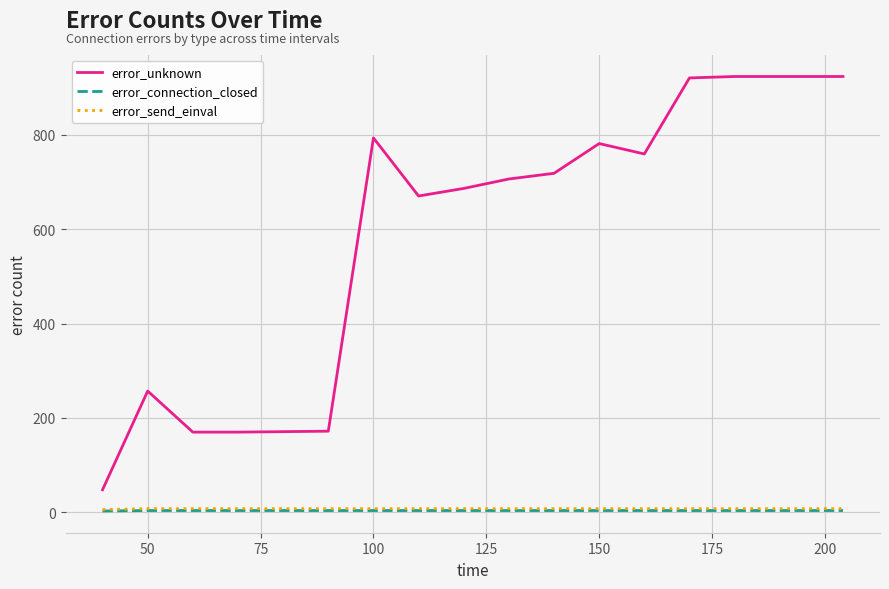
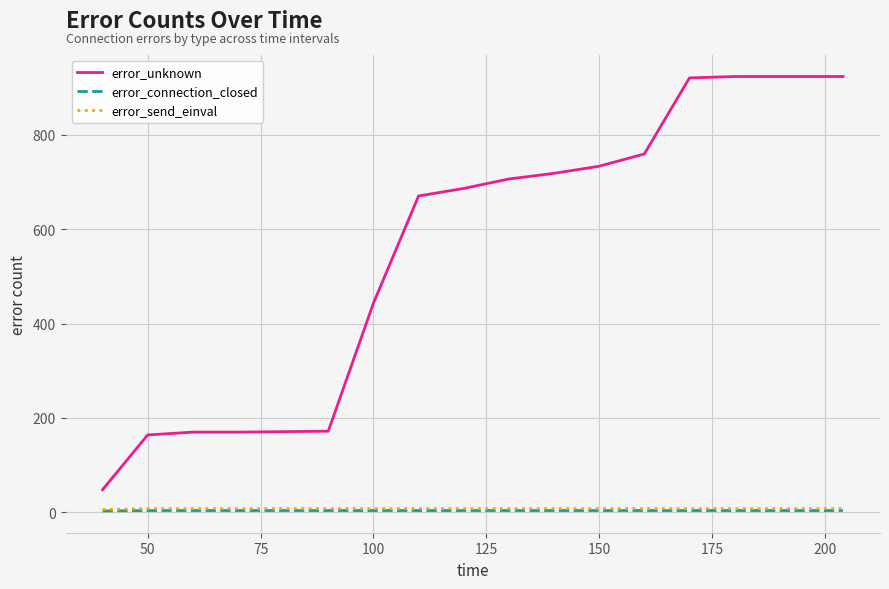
error_unknown, 50: 260 -> 160
error_unknown, 100: 790 -> 440
error_unknown, 150: 780 -> 730
